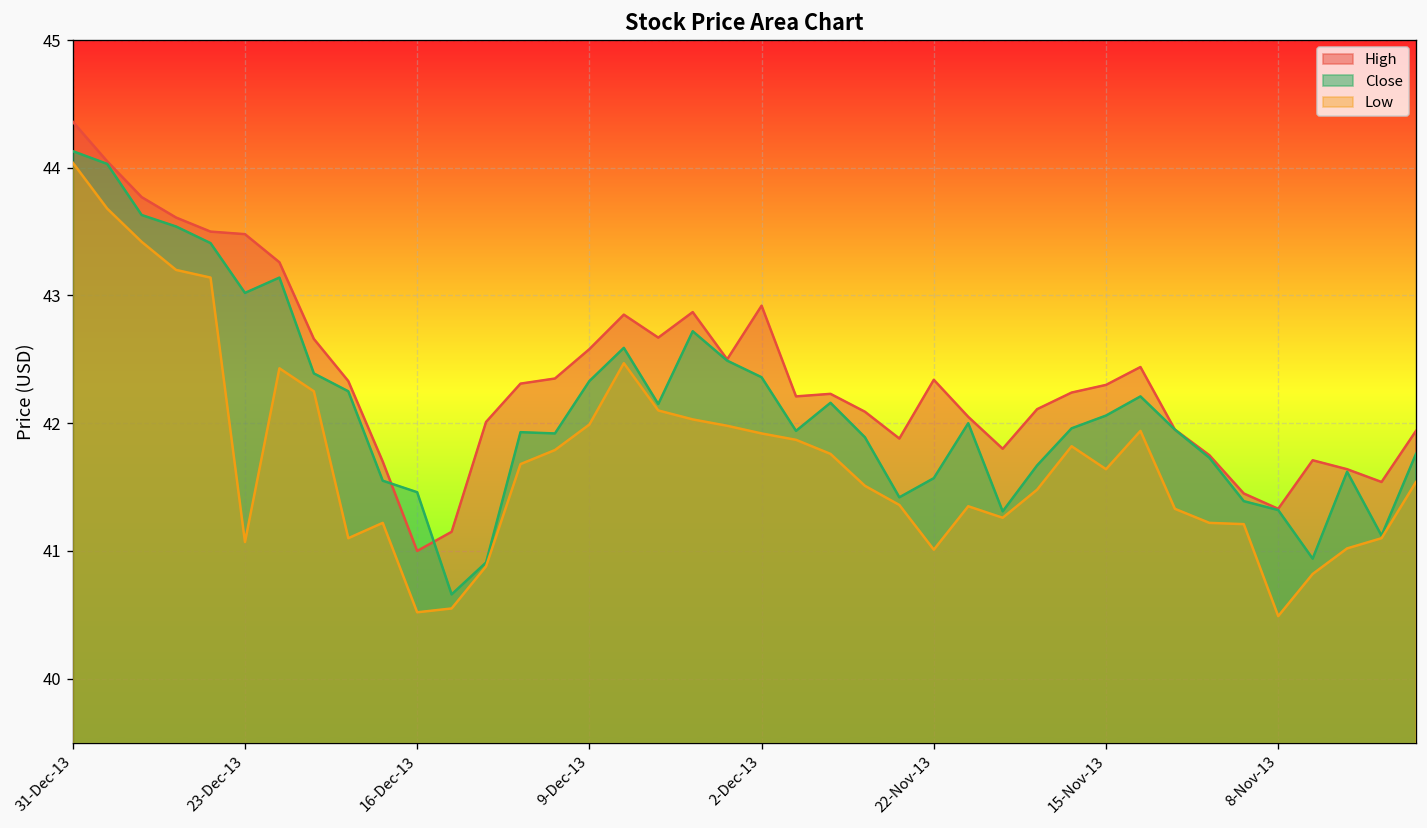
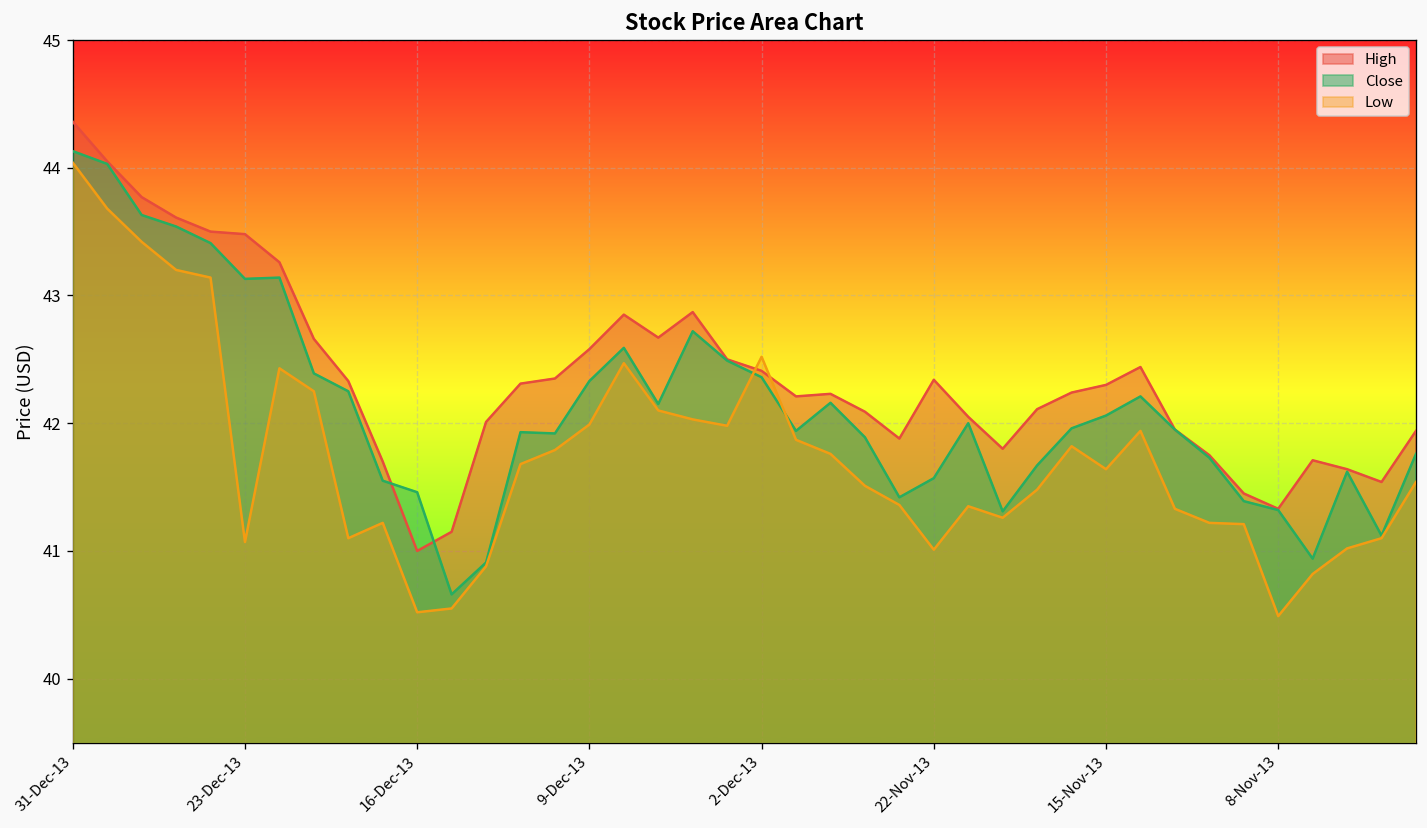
Close, 23-Dec-13: 43.02 -> 43.13
High, 2-Dec-13: 42.92 -> 42.41
Low, 2-Dec-13: 41.92 -> 42.52
